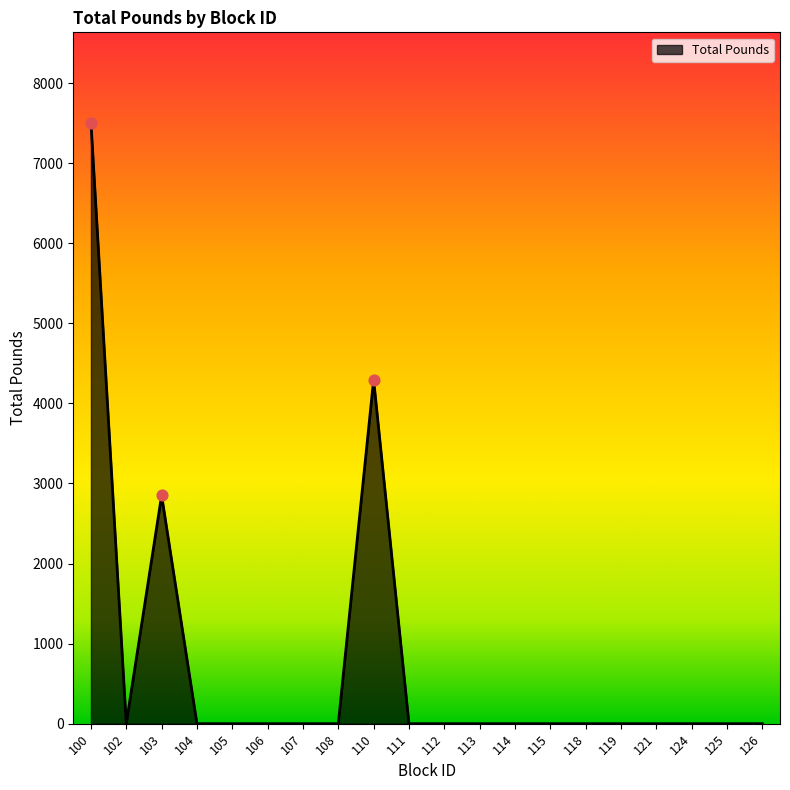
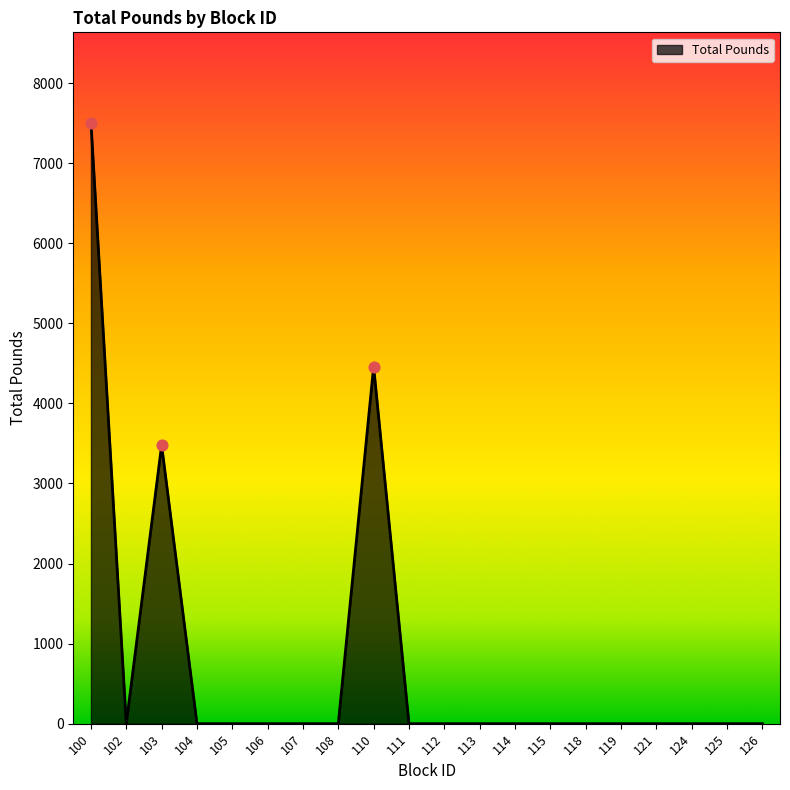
Total Pounds, 103: 2900 -> 3500
Total Pounds, 110: 4300 -> 4500
